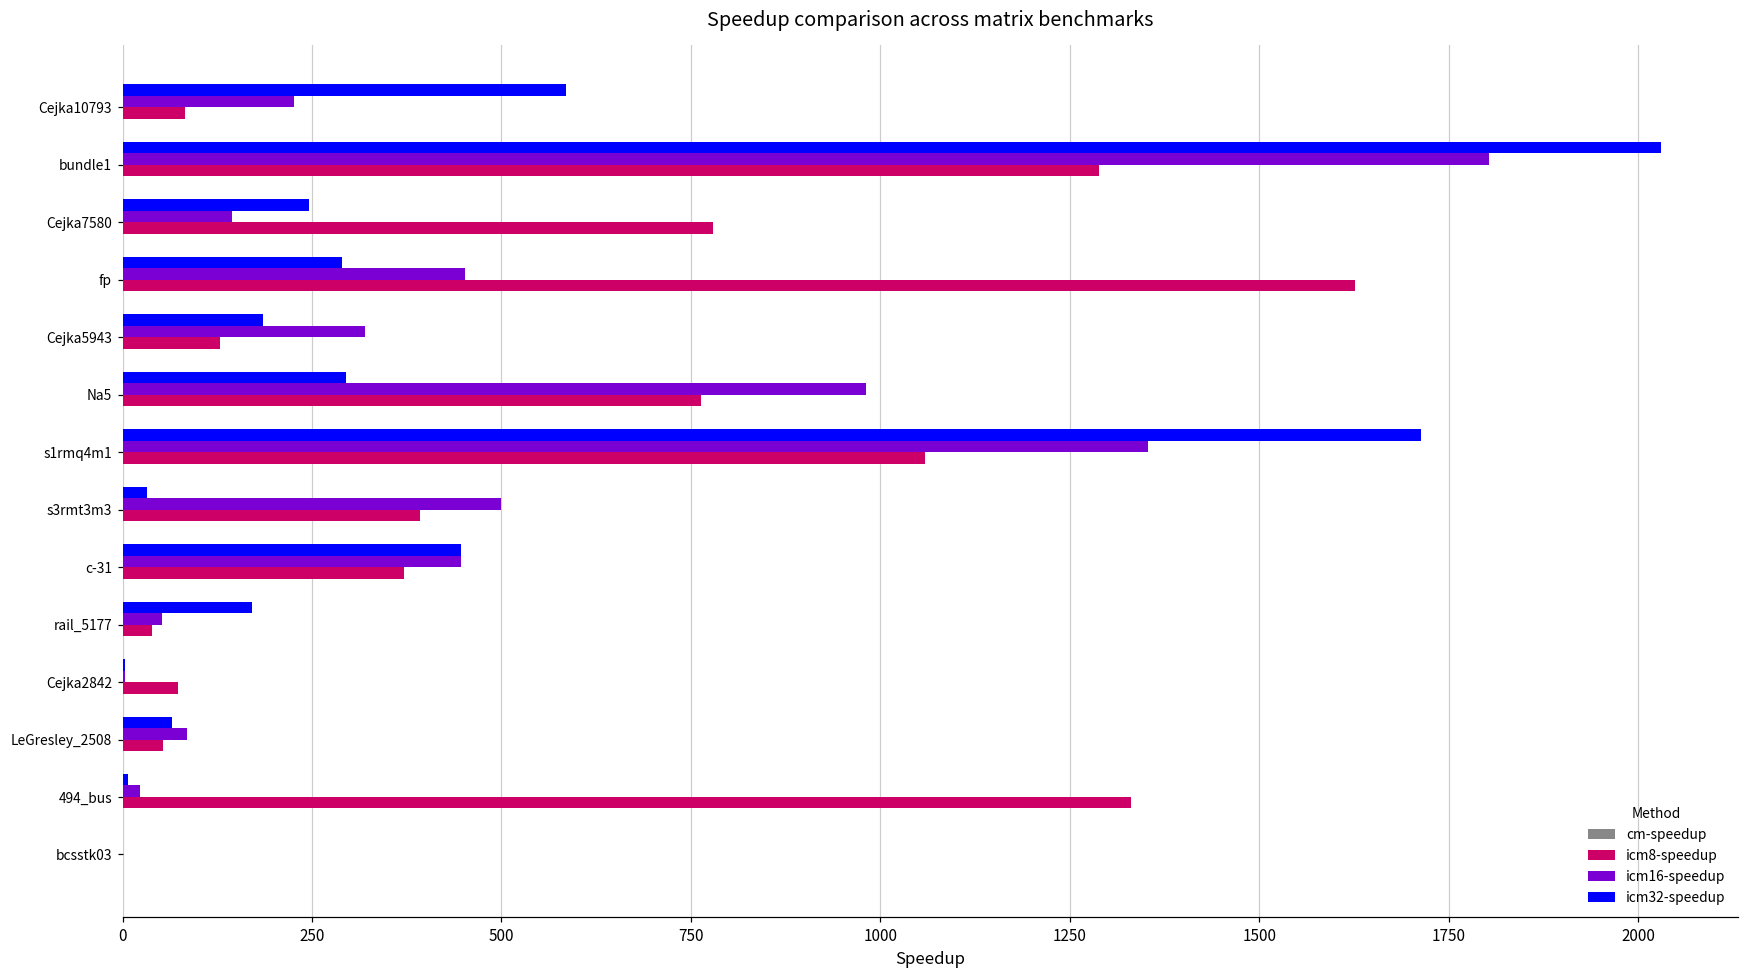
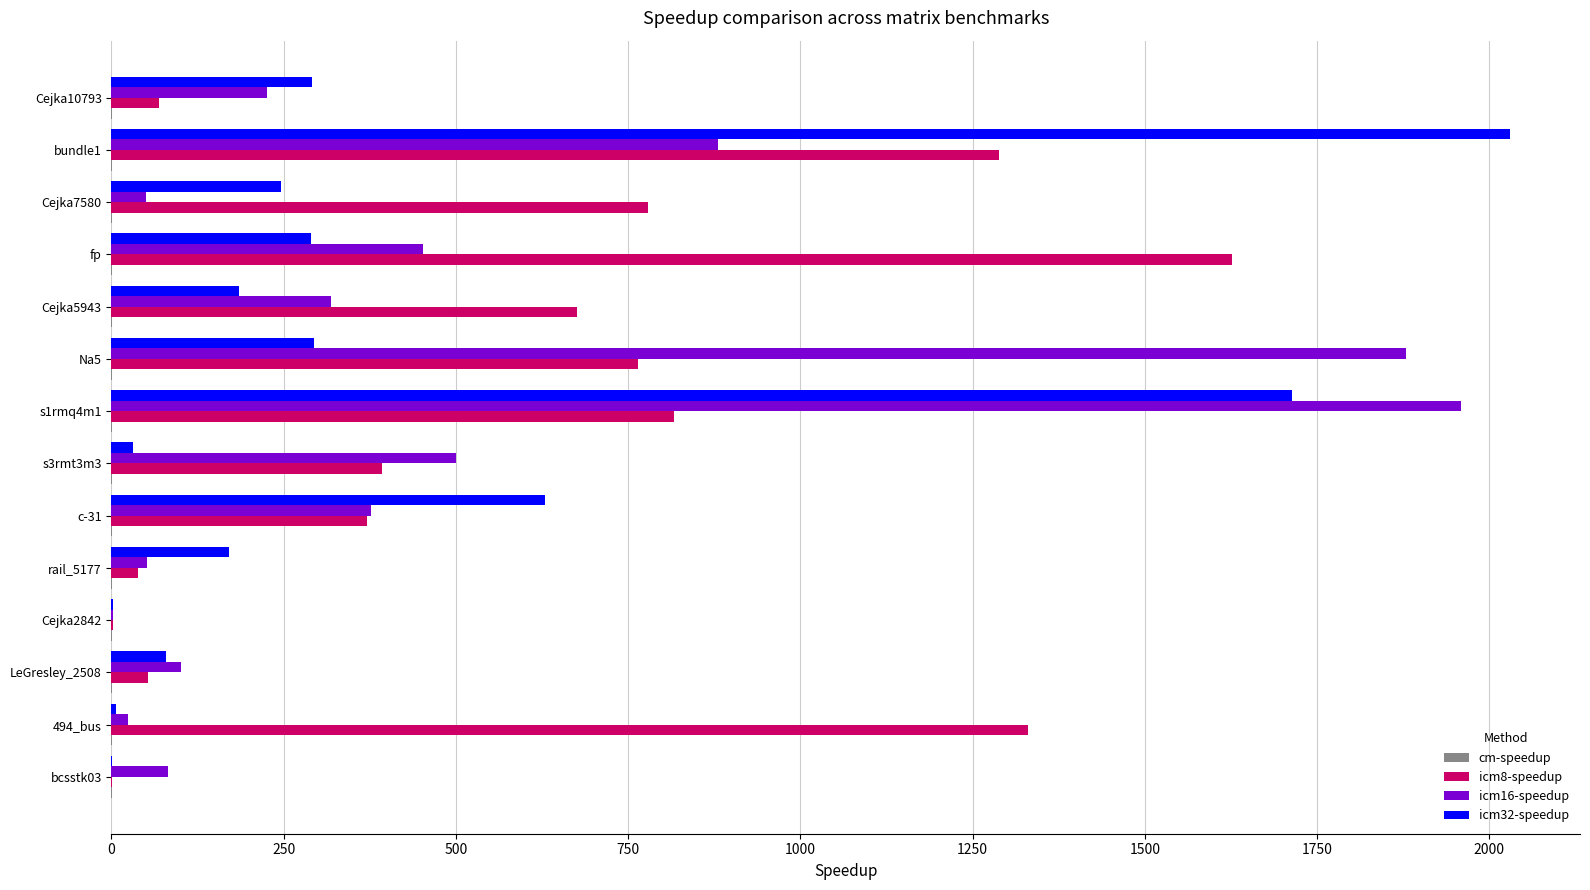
icm32-speedup, Cejka10793: 590 -> 290
icm8-speedup, Cejka10793: 80 -> 70
icm16-speedup, bundle1: 1800 -> 880
icm16-speedup, Cejka7580: 140 -> 50
icm8-speedup, Cejka5943: 130 -> 680
icm16-speedup, Na5: 980 -> 1880
icm16-speedup, s1rmq4m1: 1350 -> 1960
icm8-speedup, s1rmq4m1: 1060 -> 820
icm32-speedup, c-31: 450 -> 630
icm16-speedup, c-31: 450 -> 380
icm8-speedup, Cejka2842: 70 -> 0
icm32-speedup, LeGresley_2508: 70 -> 80
icm16-speedup, LeGresley_2508: 80 -> 100
icm16-speedup, bcsstk03: 0 -> 80
